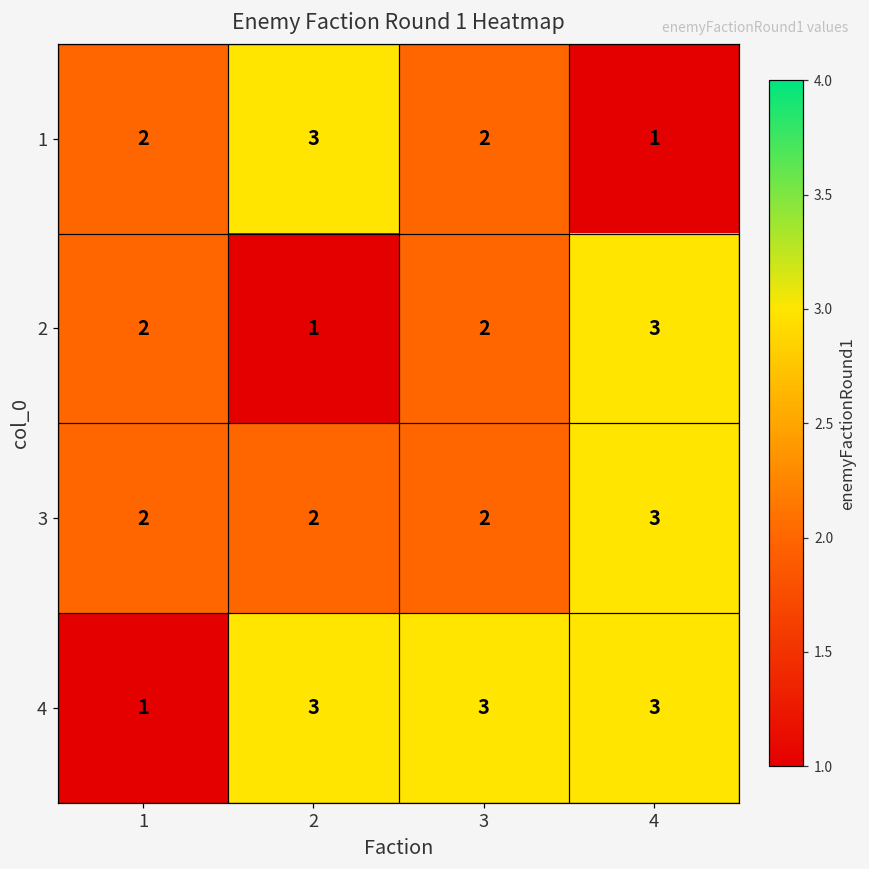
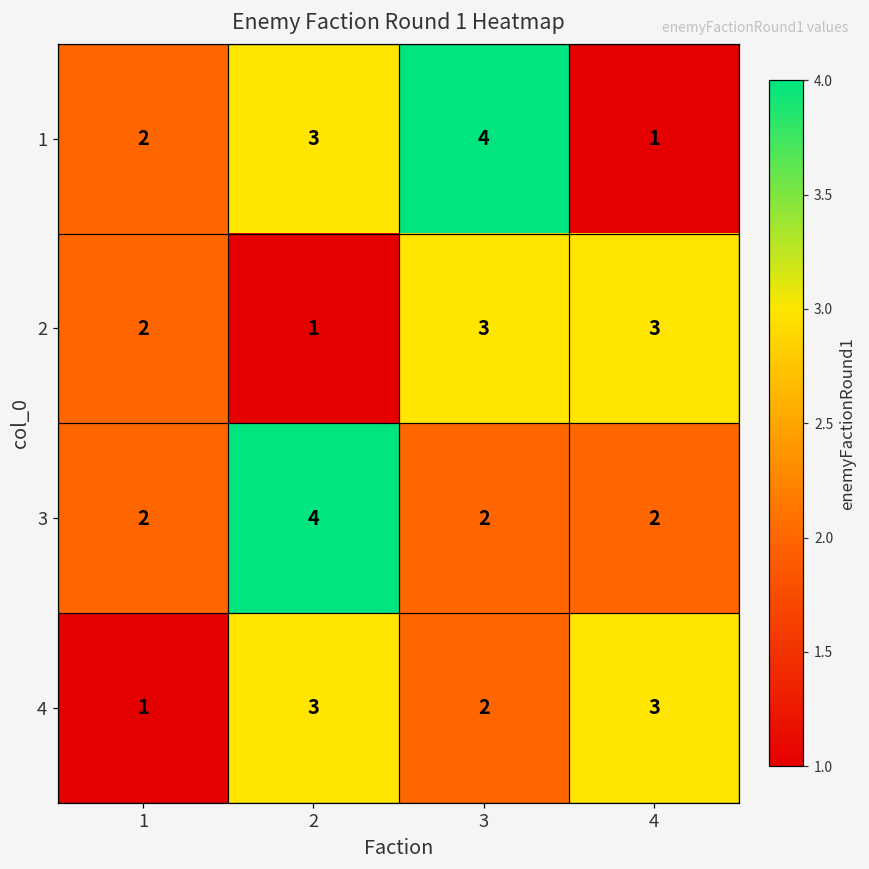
1, 3: 2 -> 4
2, 3: 2 -> 3
3, 2: 2 -> 4
3, 4: 3 -> 2
4, 3: 3 -> 2
